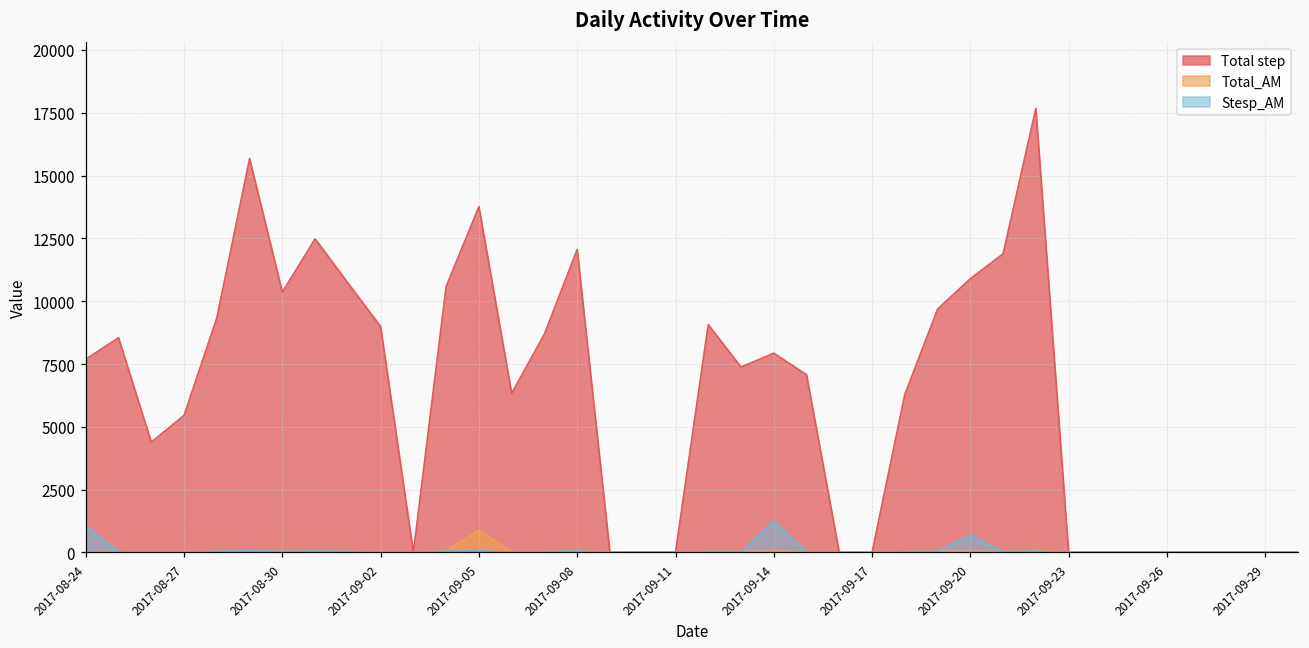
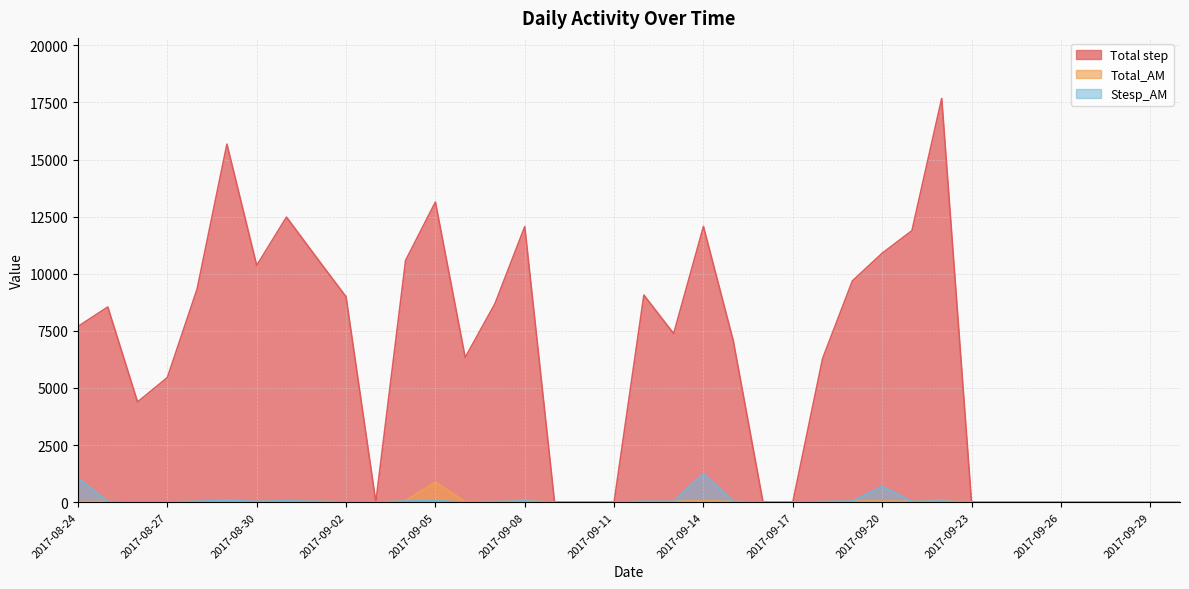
Total step, 2017-09-05: 13800 -> 13100
Total step, 2017-09-14: 7900 -> 12100
